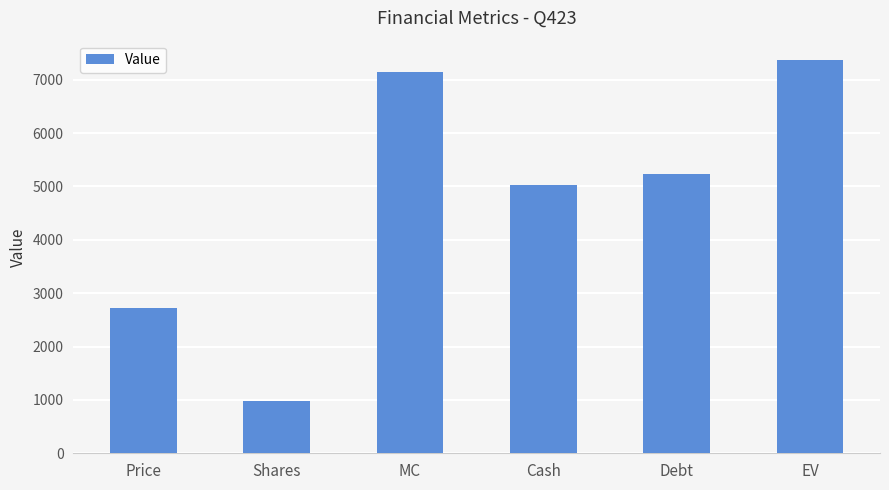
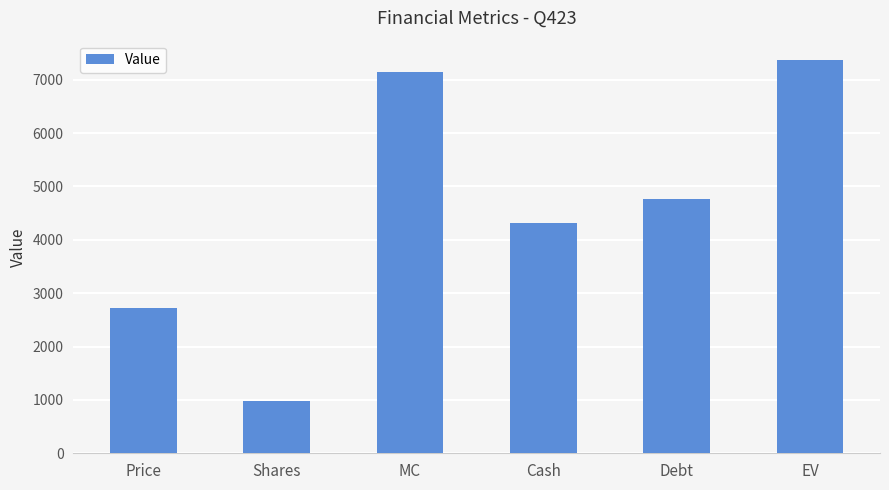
Cash: 5000 -> 4300
Debt: 5200 -> 4800
